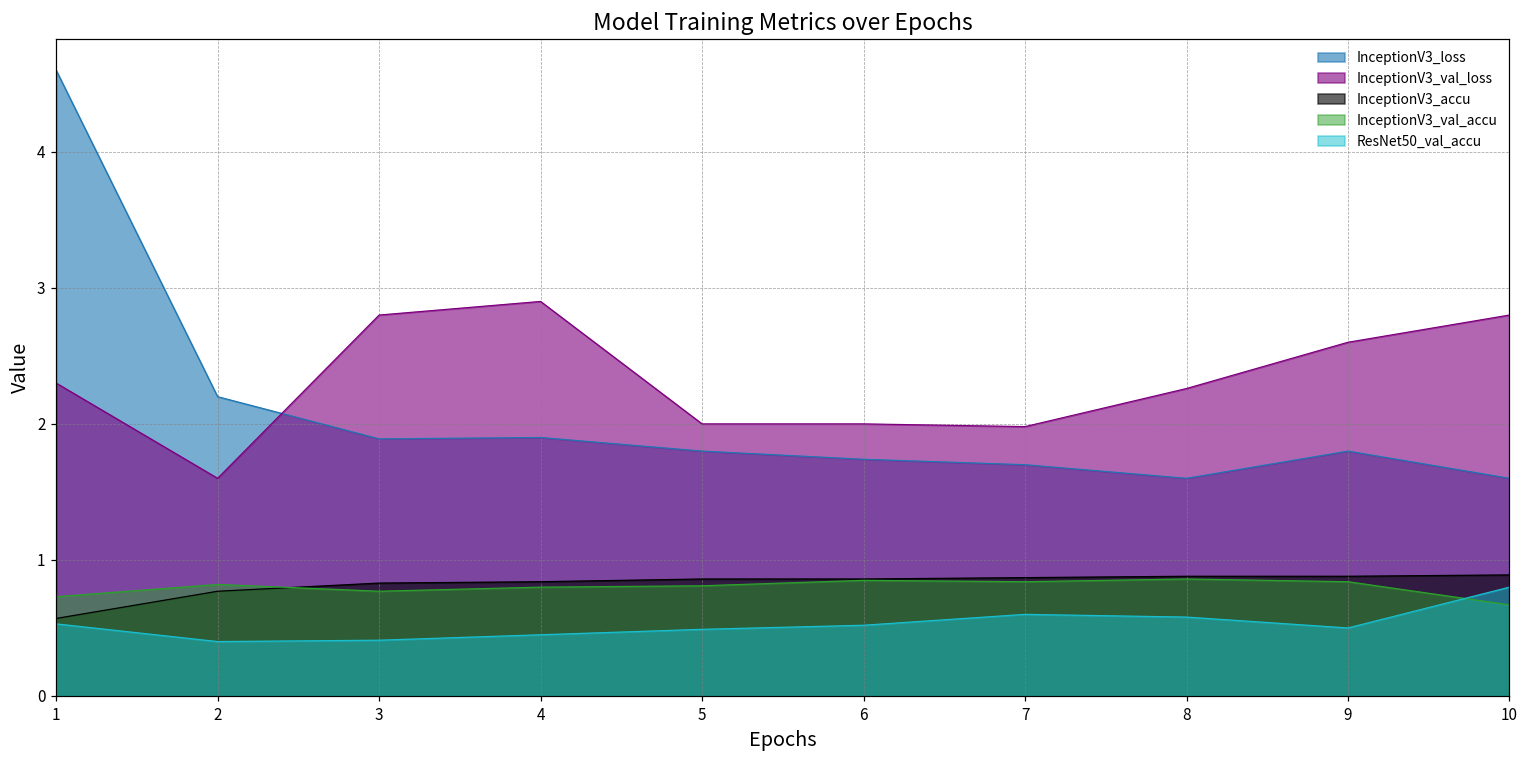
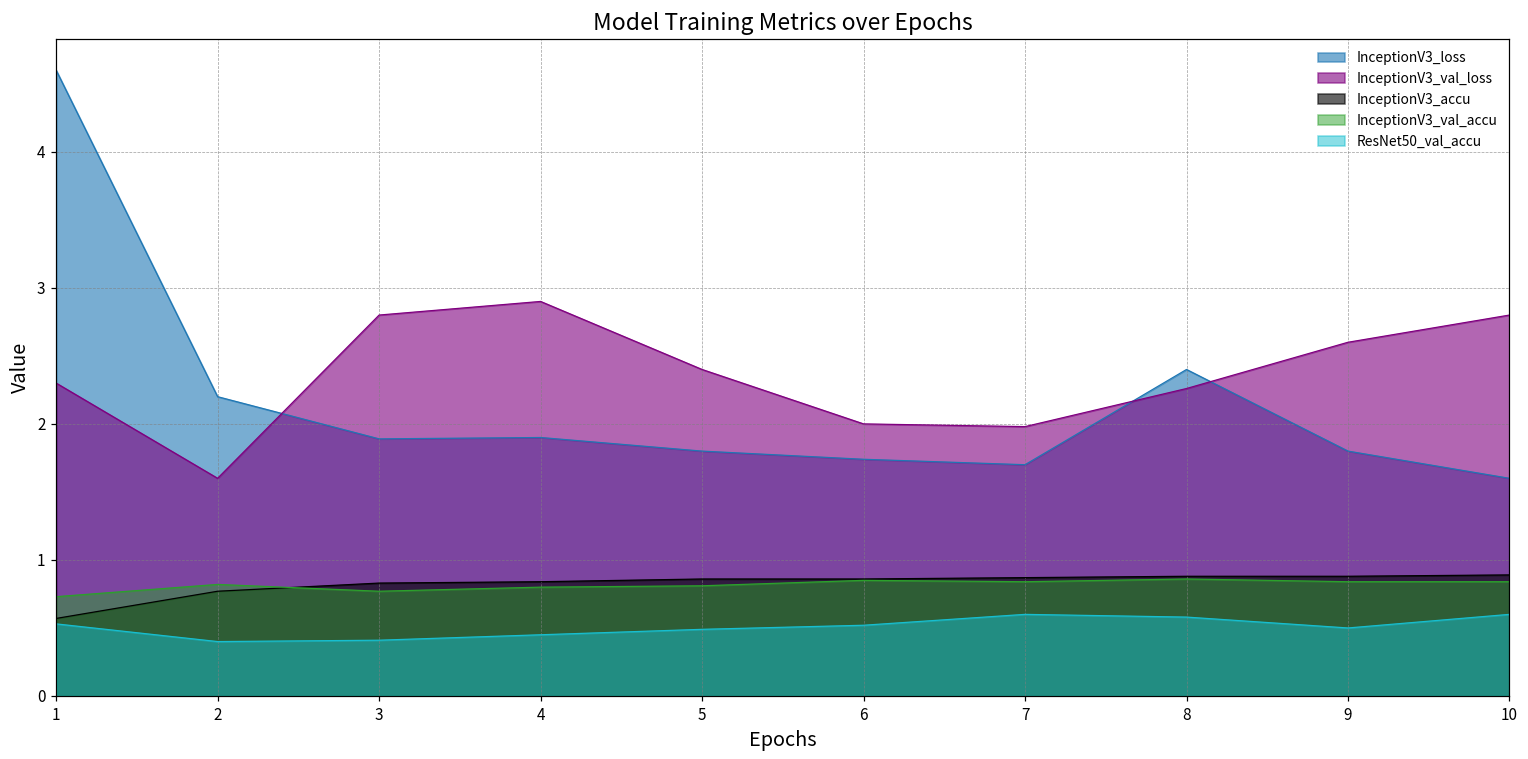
InceptionV3_val_loss, 5: 2.0 -> 2.4
InceptionV3_loss, 8: 1.6 -> 2.4
InceptionV3_val_accu, 10: 0.67 -> 0.84
ResNet50_val_accu, 10: 0.8 -> 0.6
